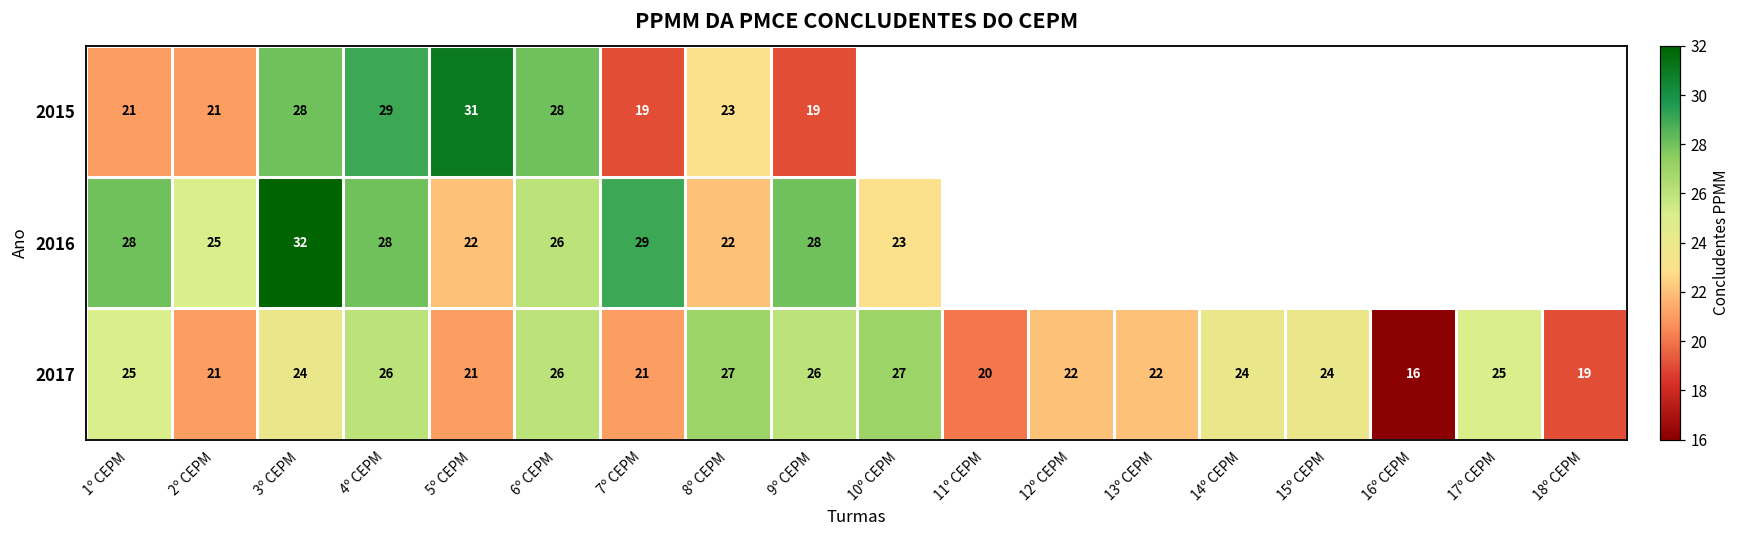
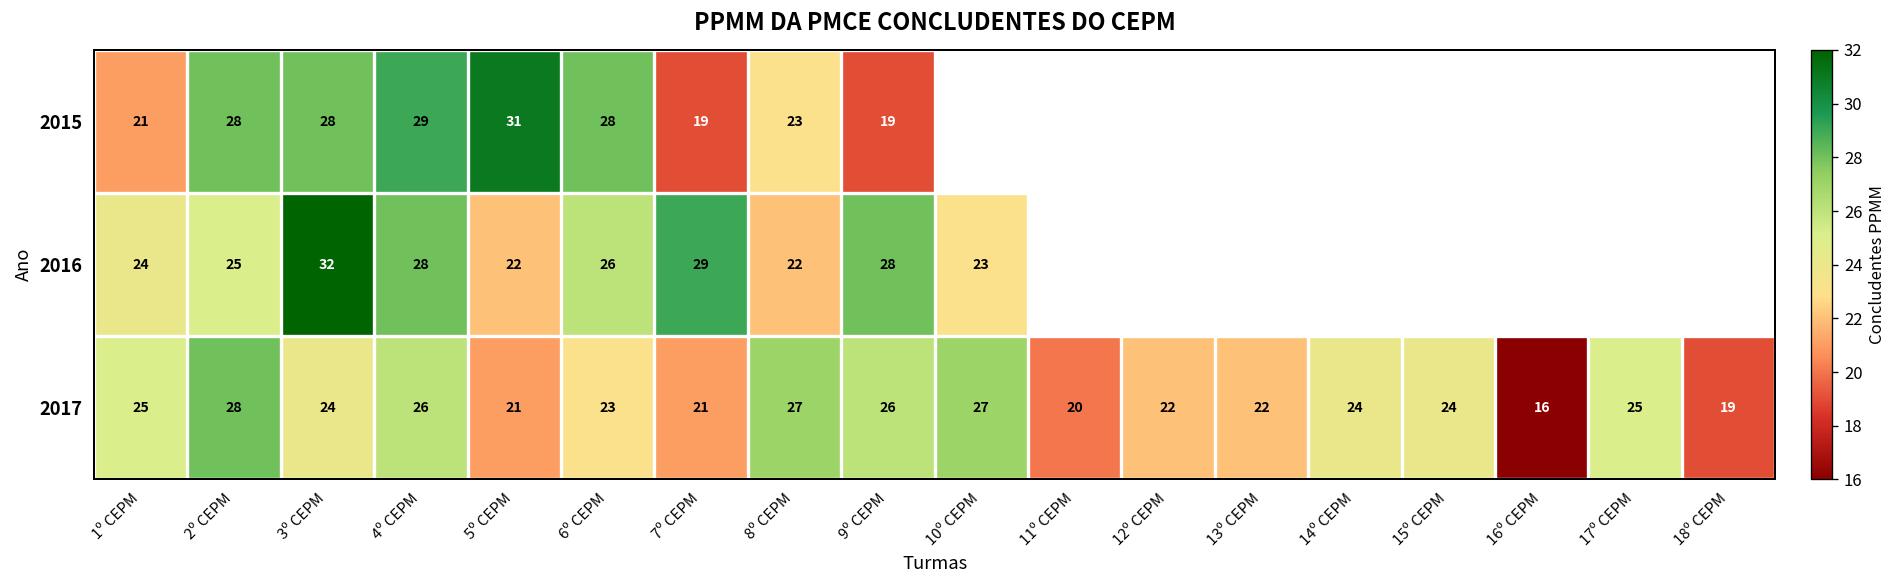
2015, 2º CEPM: 21 -> 28
2016, 1º CEPM: 28 -> 24
2017, 2º CEPM: 21 -> 28
2017, 6º CEPM: 26 -> 23
